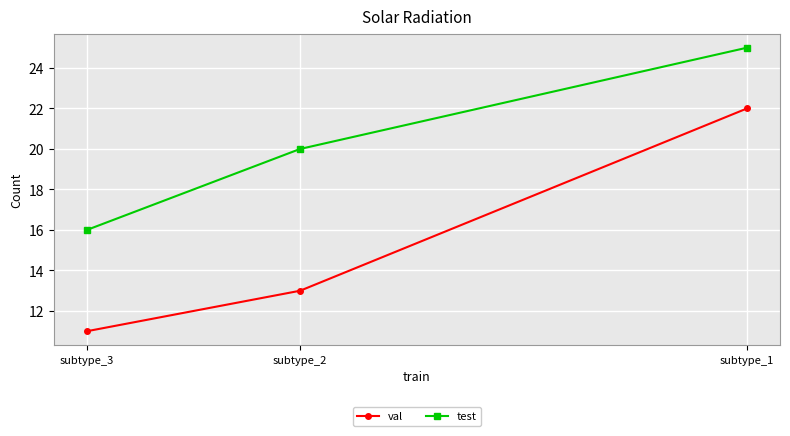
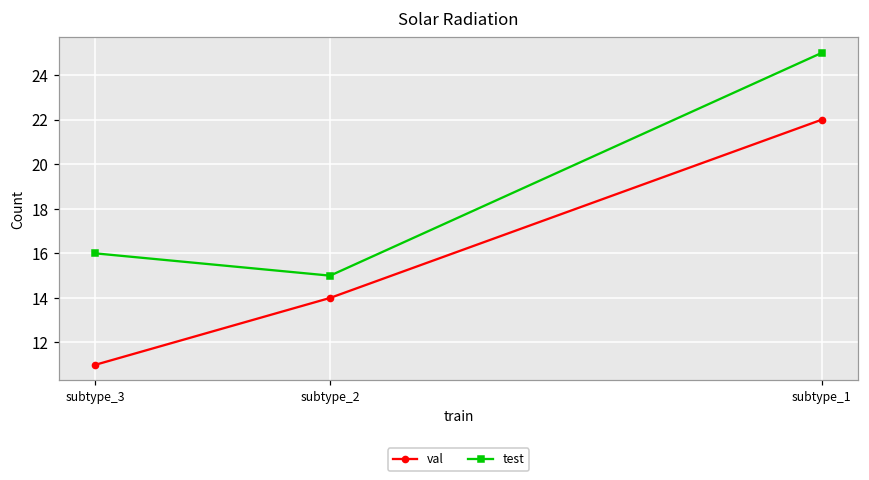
val, subtype_2: 13 -> 14
test, subtype_2: 20 -> 15
